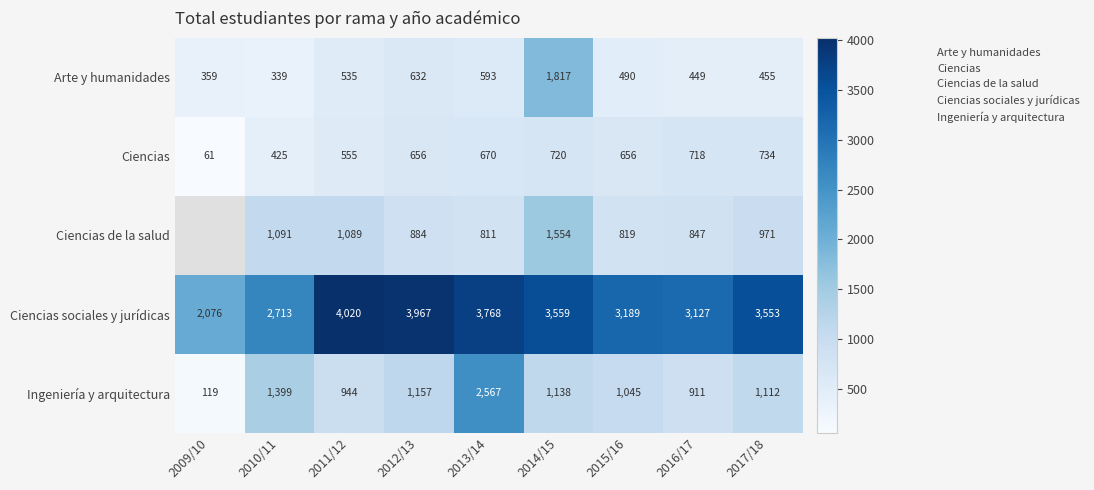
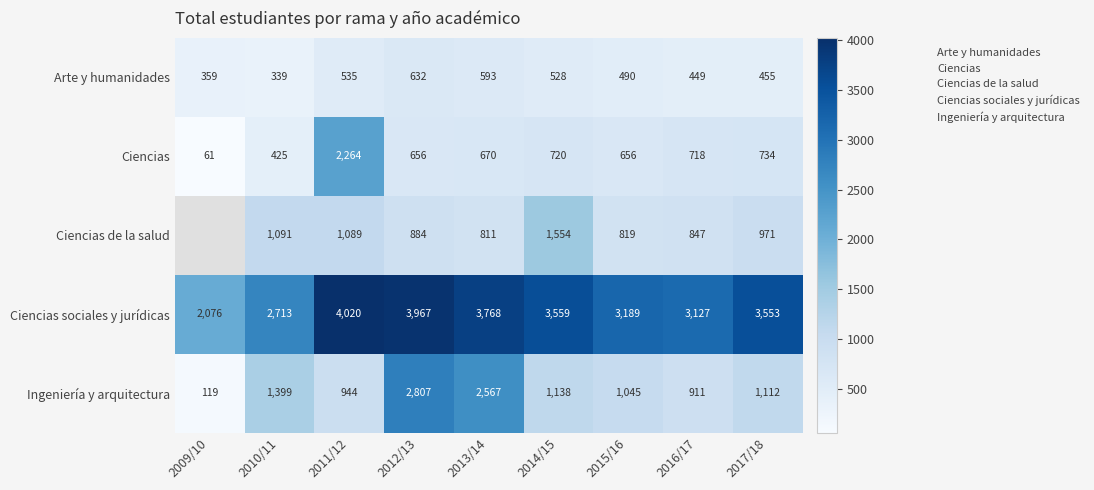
Arte y humanidades, 2014/15: 1,817 -> 528
Ciencias, 2011/12: 555 -> 2,264
Ingeniería y arquitectura, 2012/13: 1,157 -> 2,807
